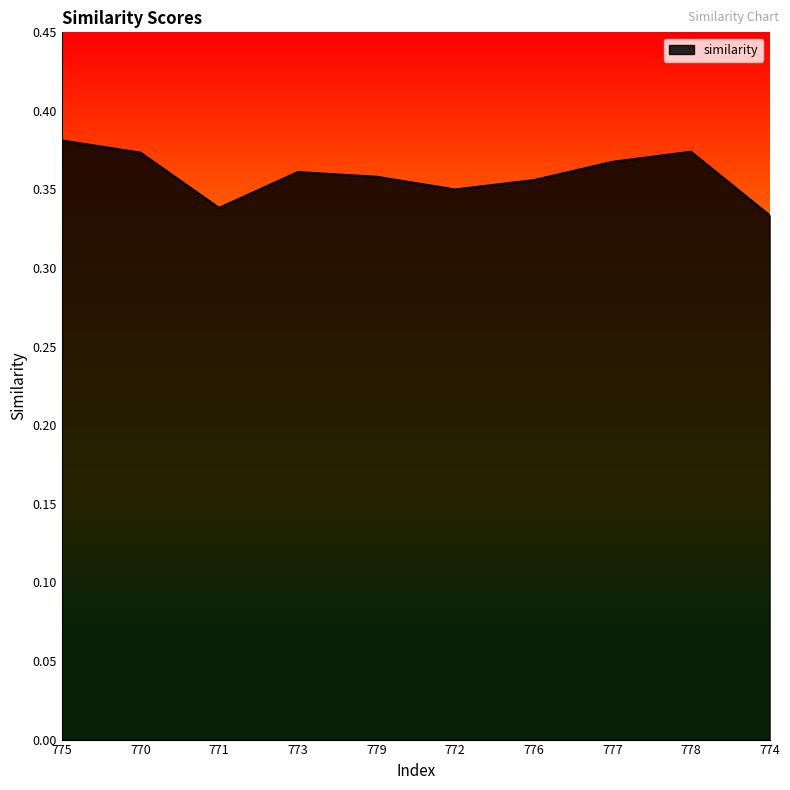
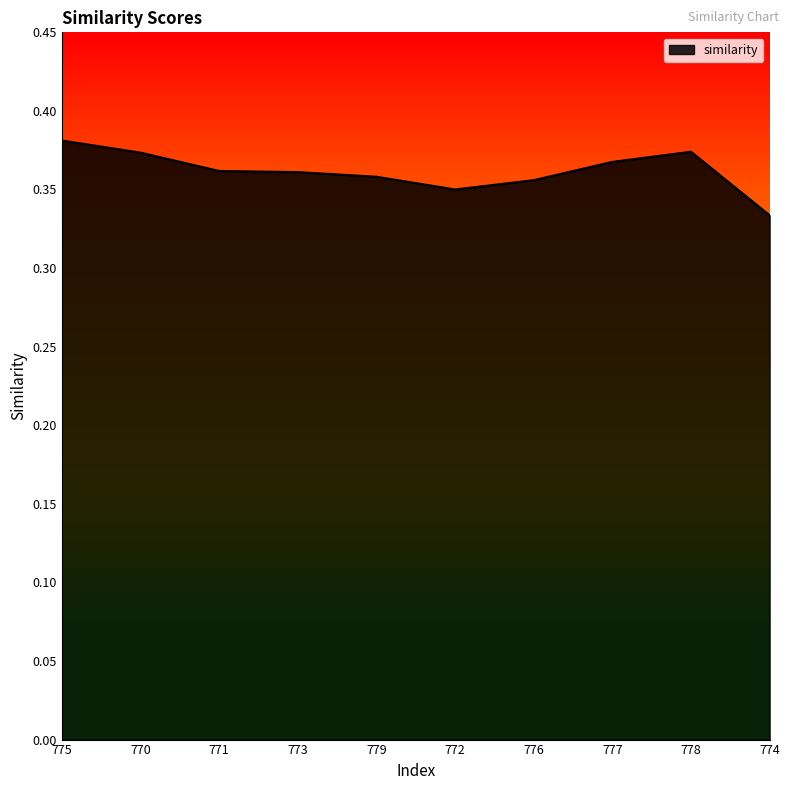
771: 0.338 -> 0.362
